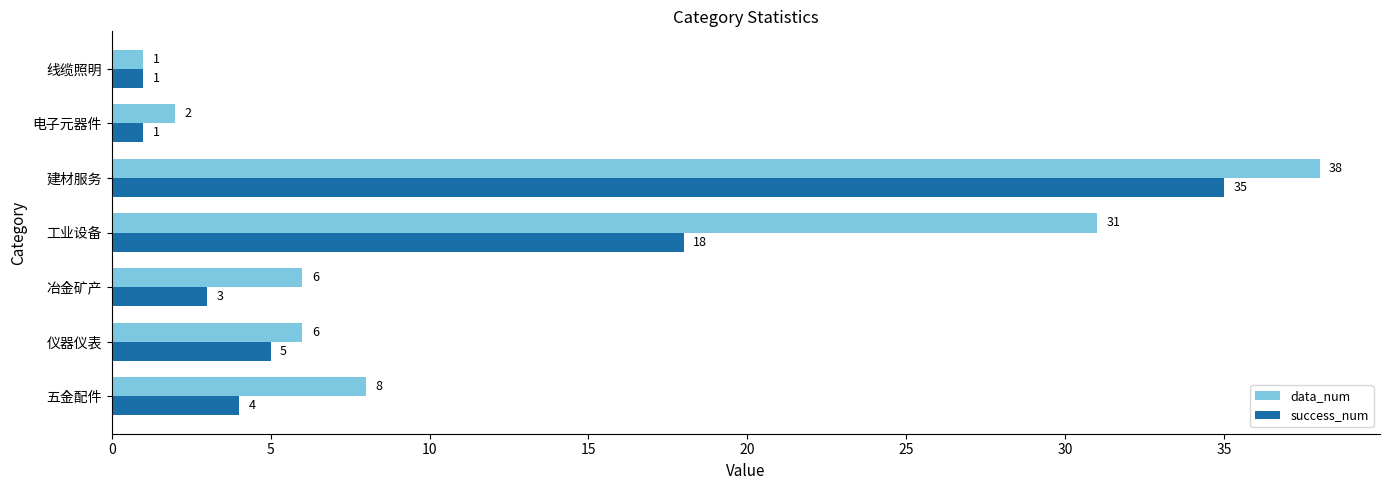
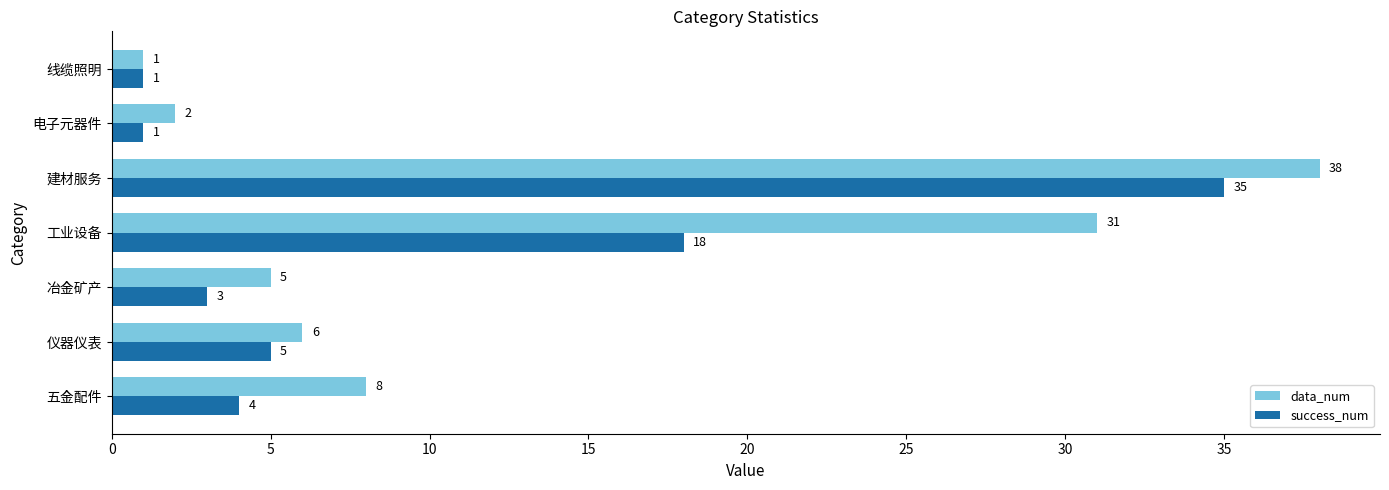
data_num, 冶金矿产: 6 -> 5
